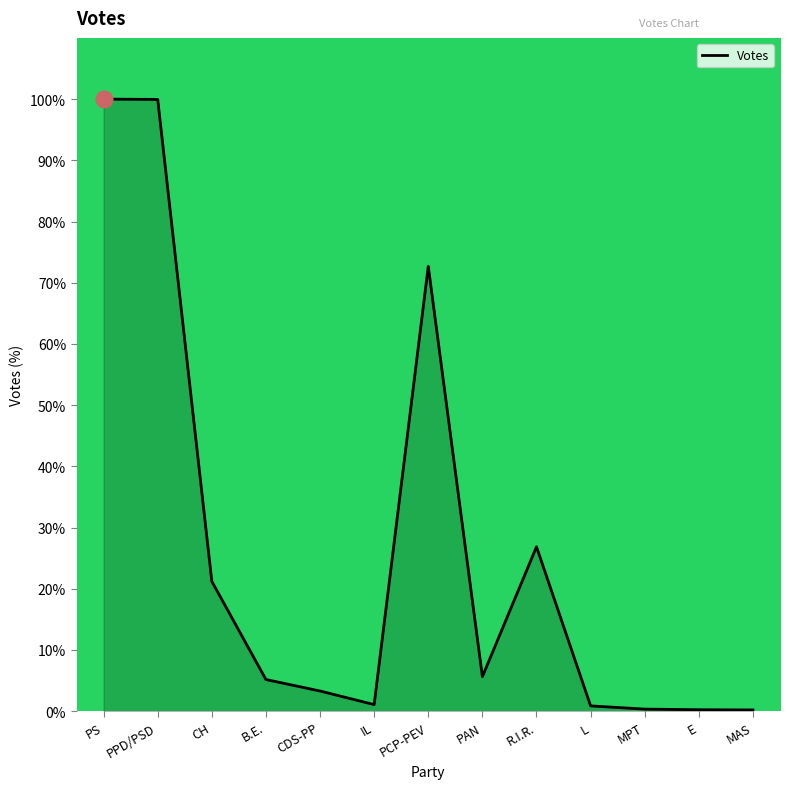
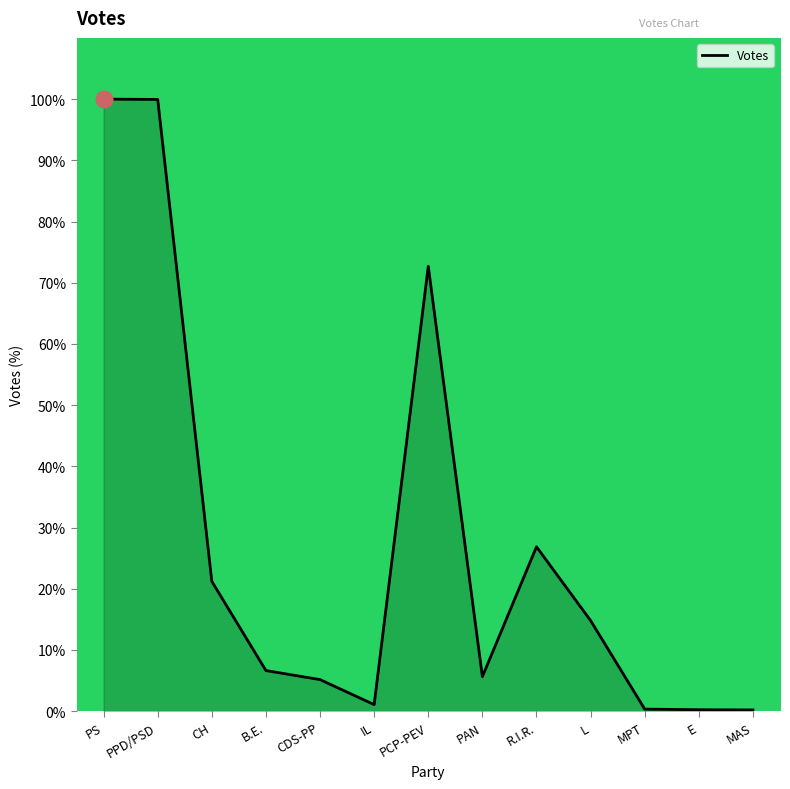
Votes, B.E.: 5% -> 7%
Votes, CDS-PP: 3% -> 5%
Votes, L: 1% -> 15%
